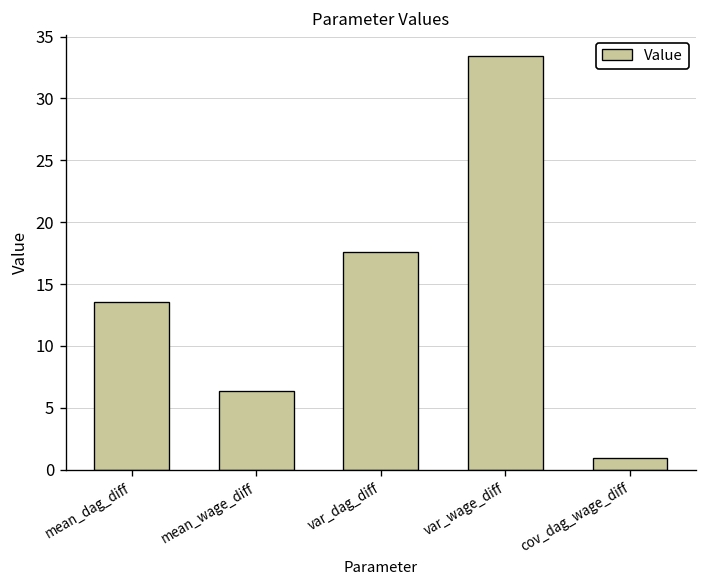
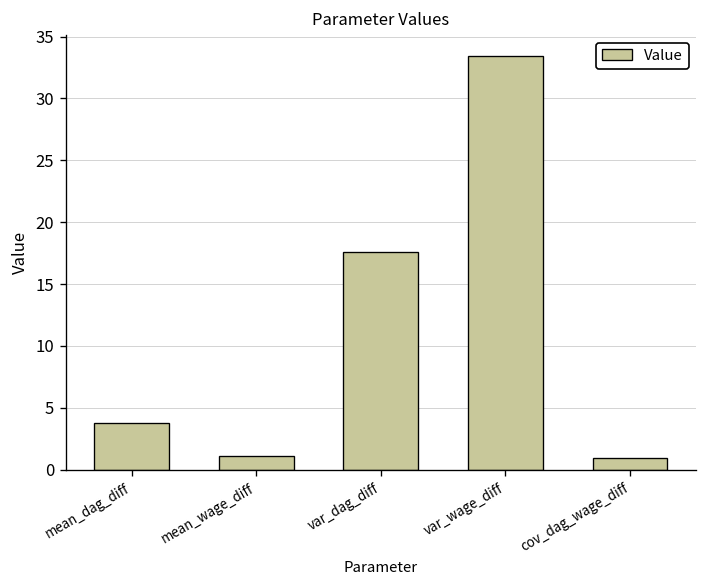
mean_dag_diff: 13.6 -> 3.7
mean_wage_diff: 6.4 -> 1.1
